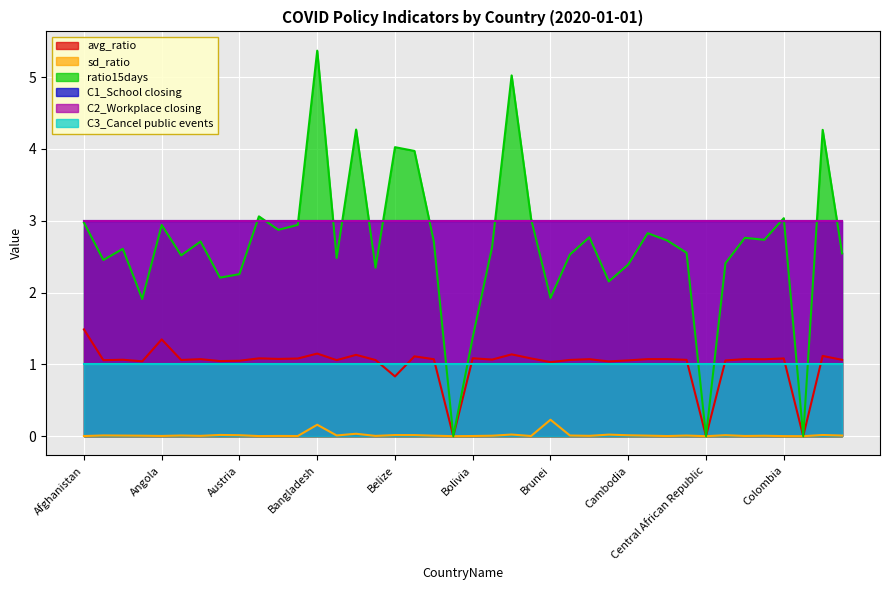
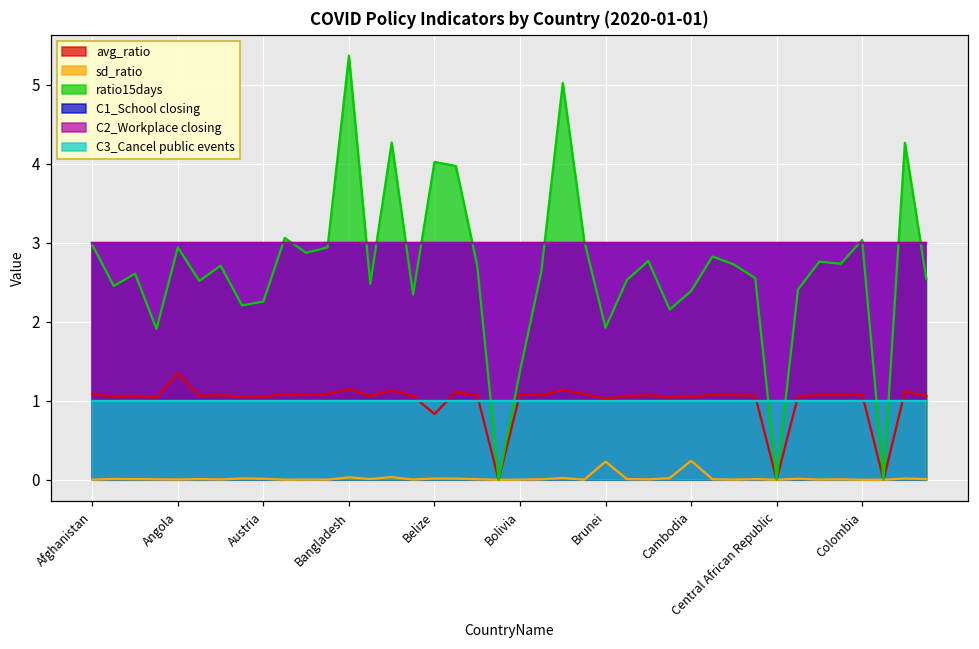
avg_ratio, Afghanistan: 1.5 -> 1.1
sd_ratio, Bangladesh: 0.2 -> 0.0
sd_ratio, Cambodia: 0.0 -> 0.2
